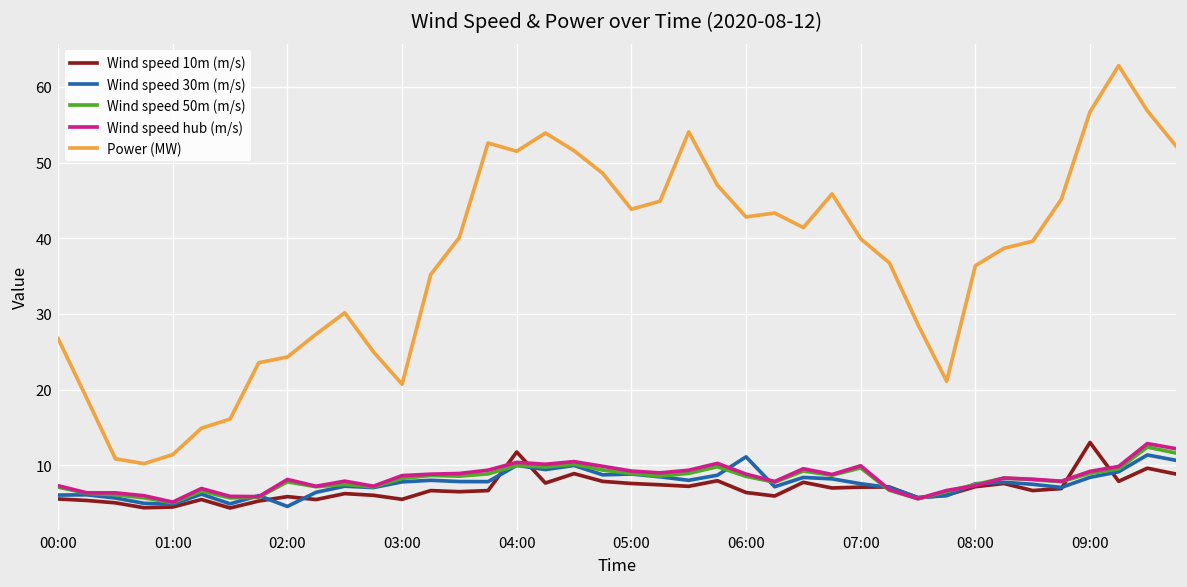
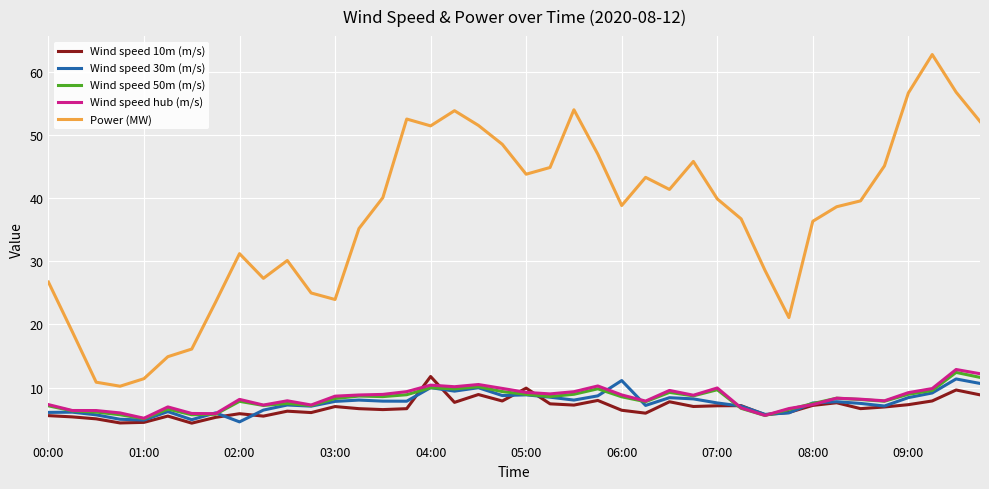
Power (MW), 02:00: 24 -> 31
Wind speed 10m (m/s), 03:00: 5 -> 7
Power (MW), 03:00: 21 -> 24
Wind speed 10m (m/s), 05:00: 8 -> 10
Power (MW), 06:00: 43 -> 39
Wind speed 10m (m/s), 09:00: 13 -> 7
